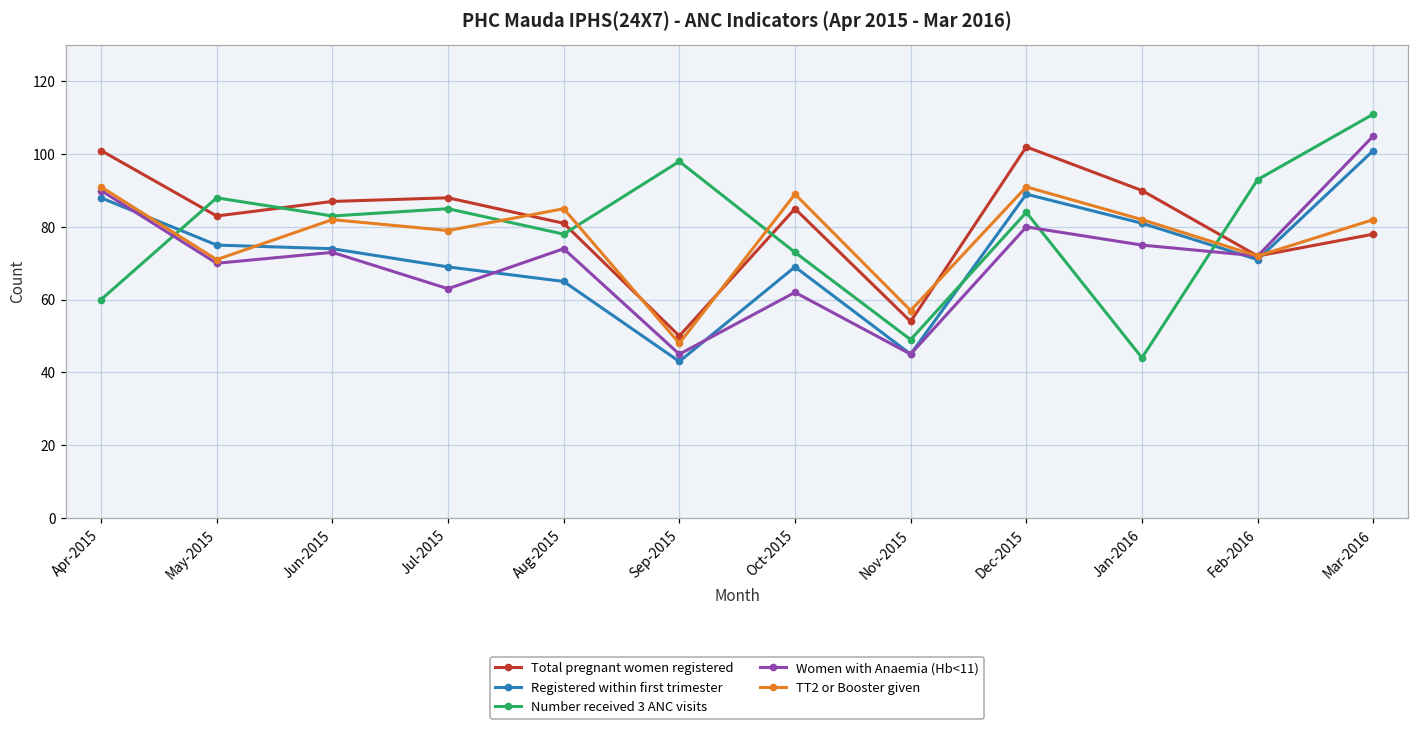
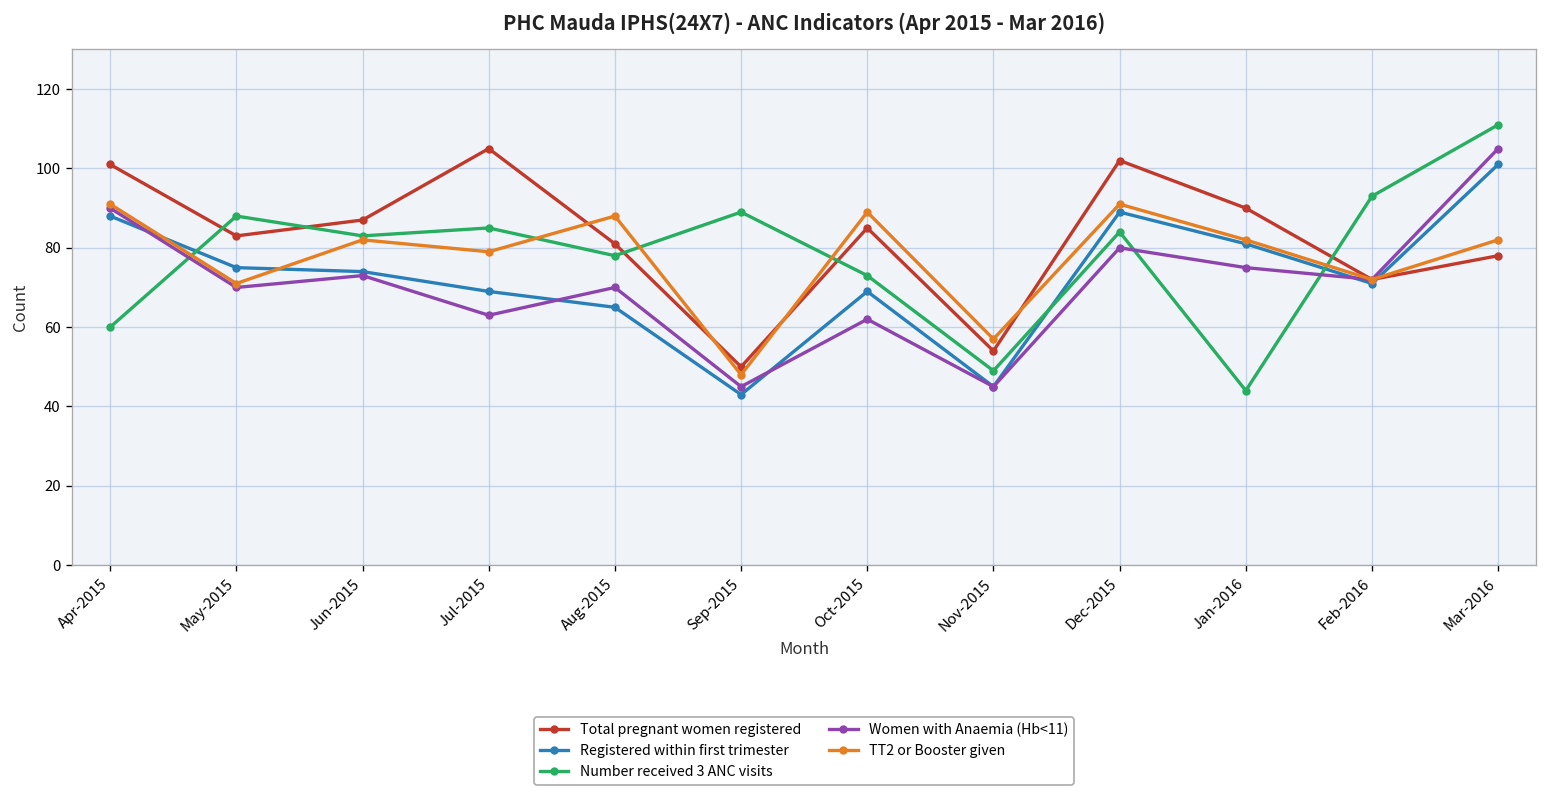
Total pregnant women registered, Jul-2015: 88 -> 105
Women with Anaemia (Hb<11), Aug-2015: 74 -> 70
TT2 or Booster given, Aug-2015: 85 -> 88
Number received 3 ANC visits, Sep-2015: 98 -> 89
